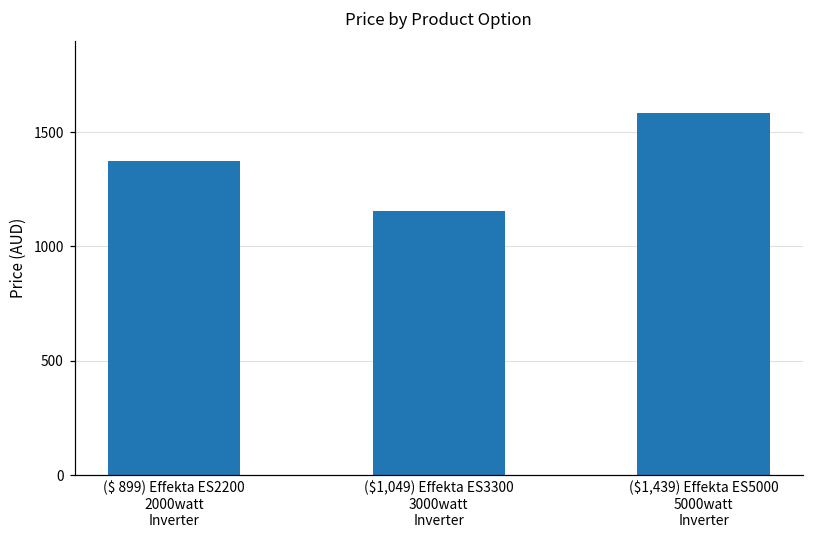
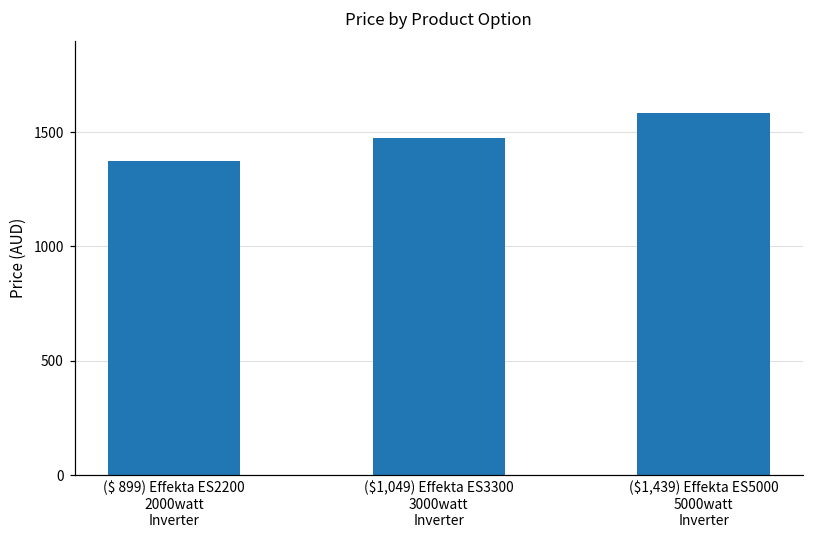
($1,049) Effekta ES3300 3000watt Inverter: 1150 -> 1470
